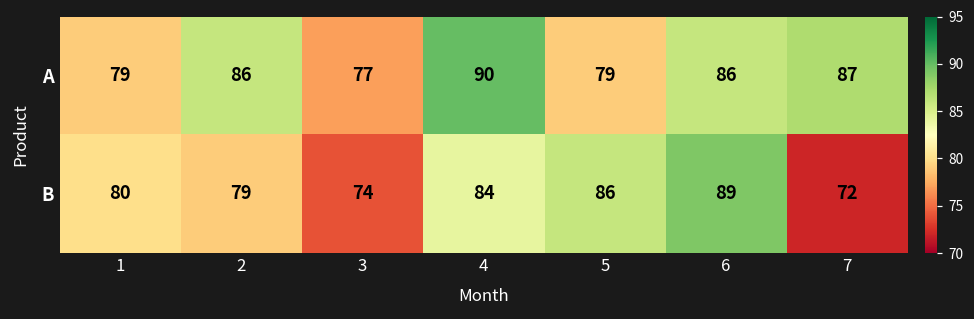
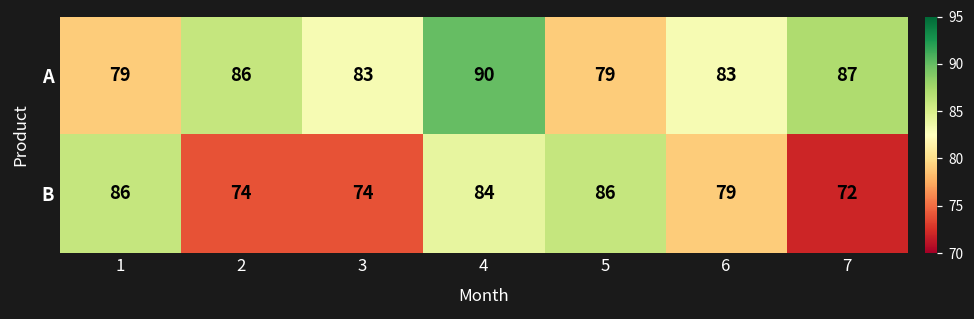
A, 3: 77 -> 83
A, 6: 86 -> 83
B, 1: 80 -> 86
B, 2: 79 -> 74
B, 6: 89 -> 79
